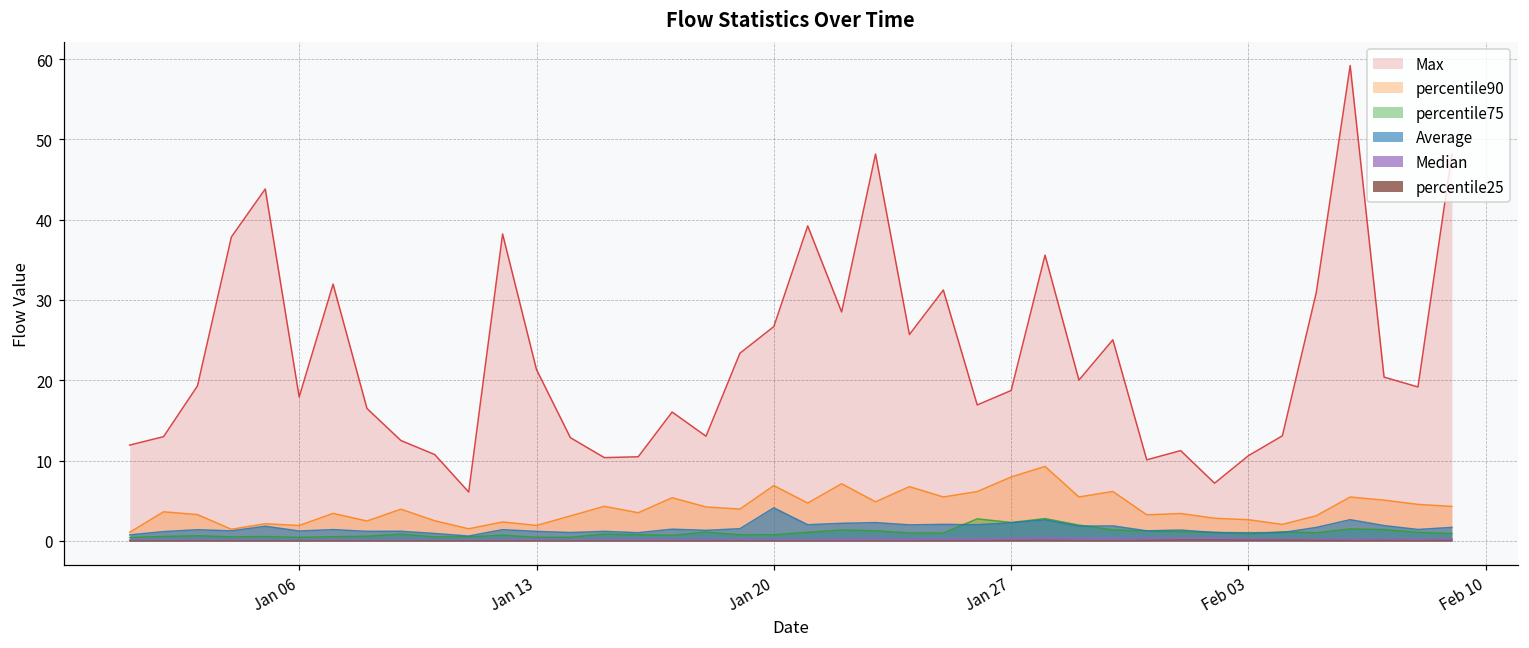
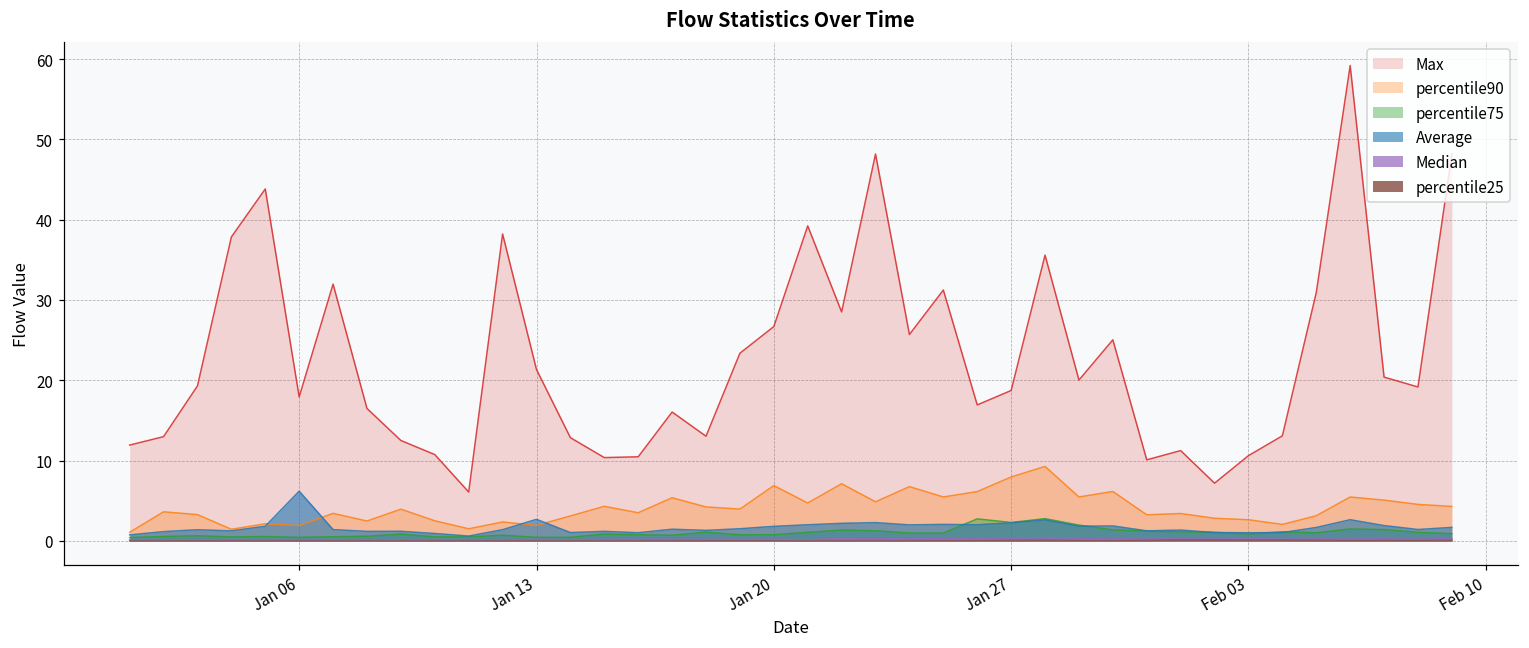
Average, Jan 06: 1 -> 6
Average, Jan 13: 1 -> 3
Average, Jan 20: 4 -> 2
